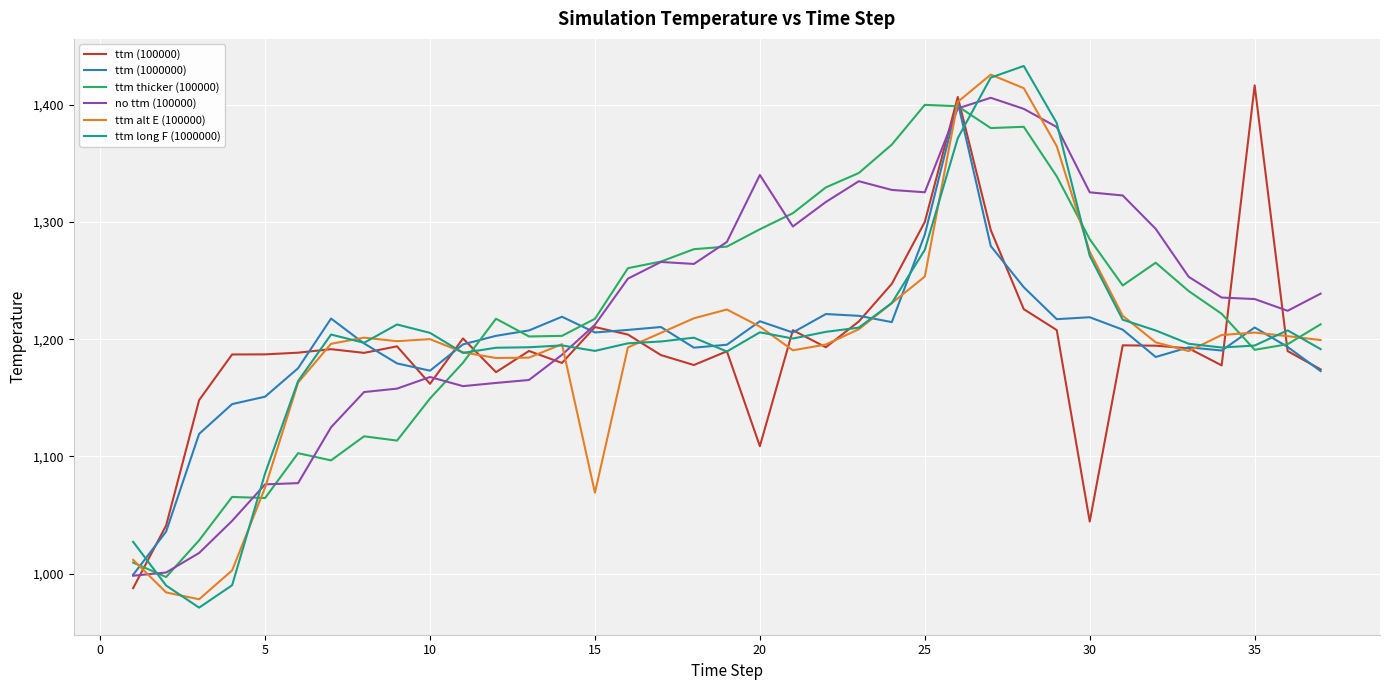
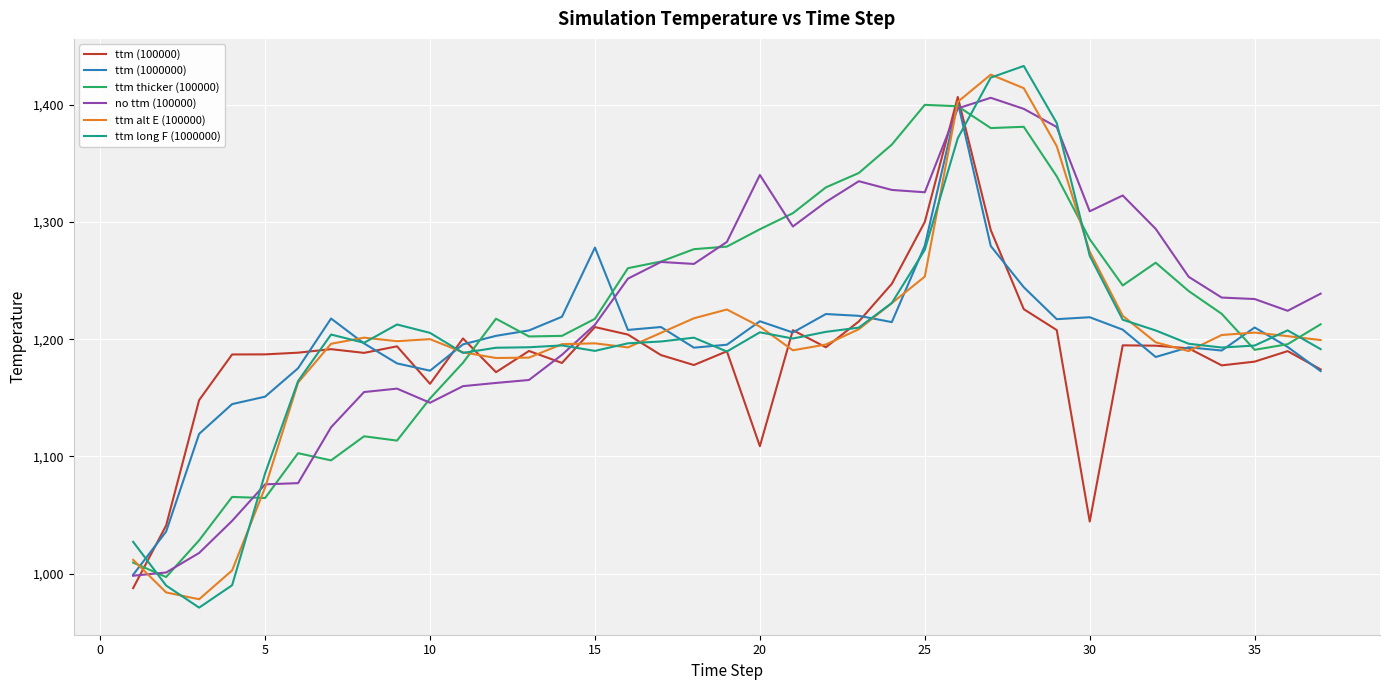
no ttm (100000), 10: 1,168 -> 1,146
ttm (1000000), 15: 1,206 -> 1,278
ttm alt E (100000), 15: 1,069 -> 1,197
ttm (1000000), 25: 1,289 -> 1,280
no ttm (100000), 30: 1,325 -> 1,309
ttm (100000), 35: 1,417 -> 1,181
